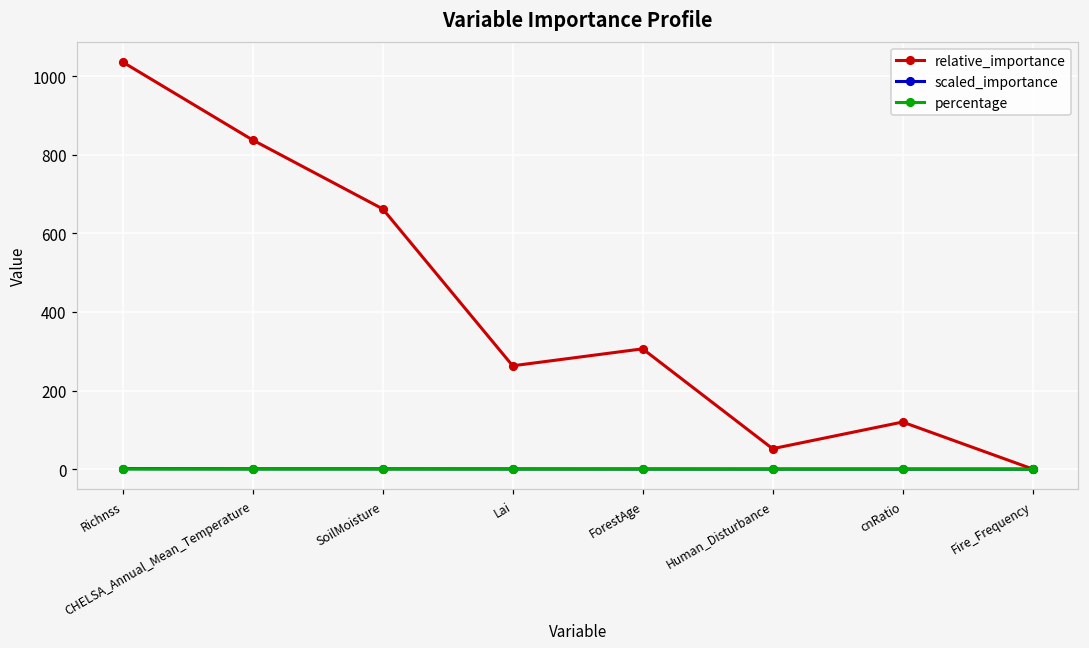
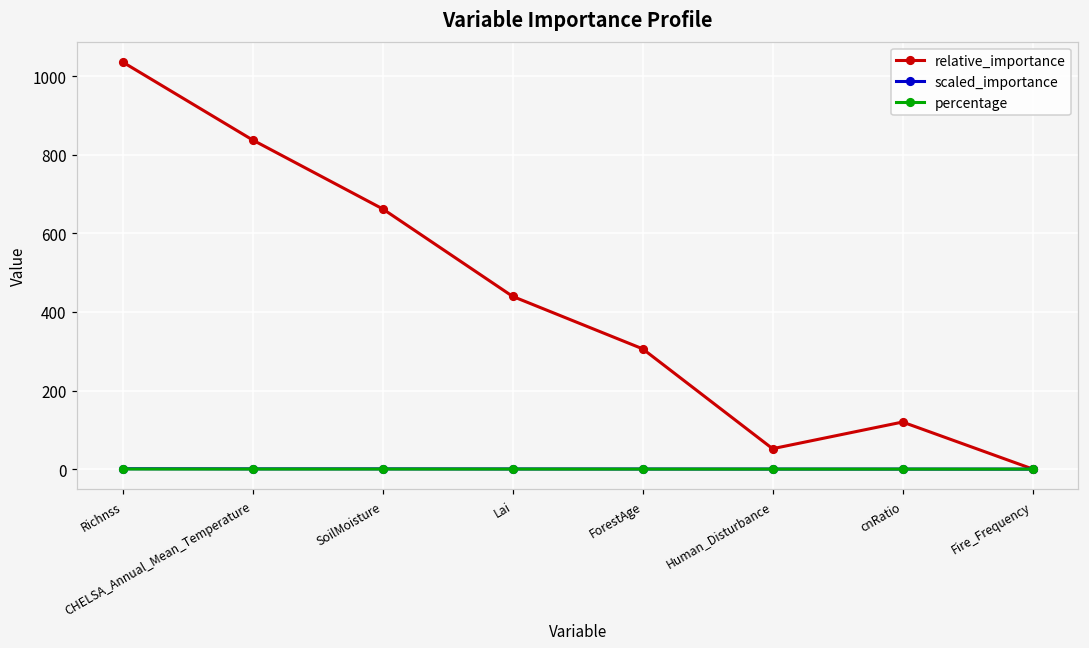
relative_importance, Lai: 260 -> 440
